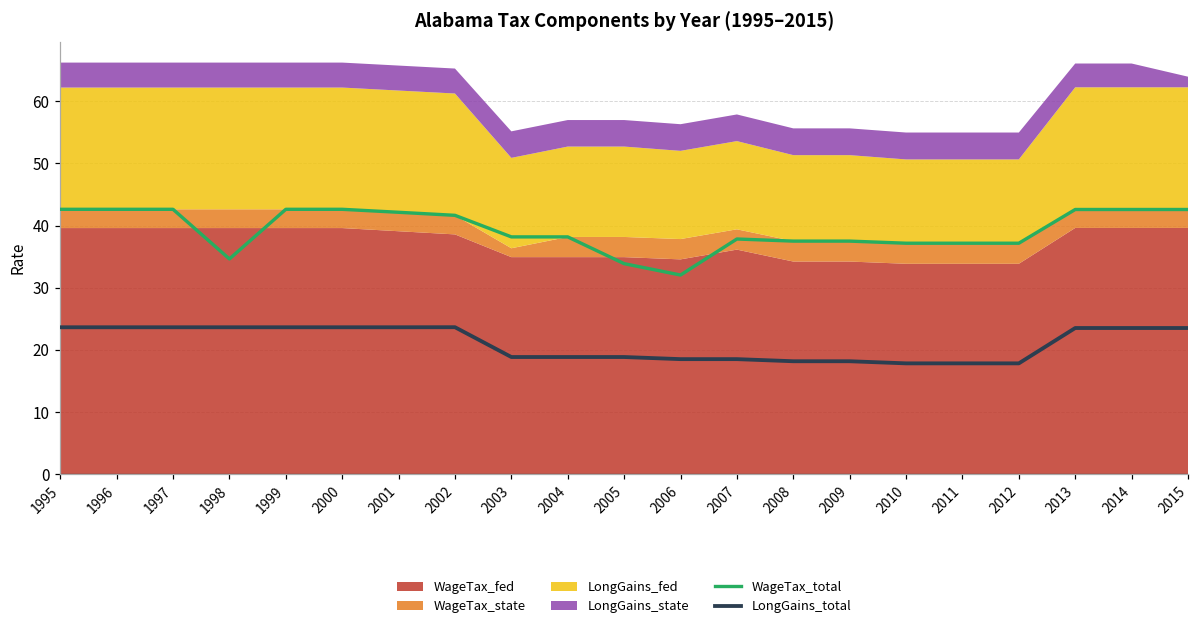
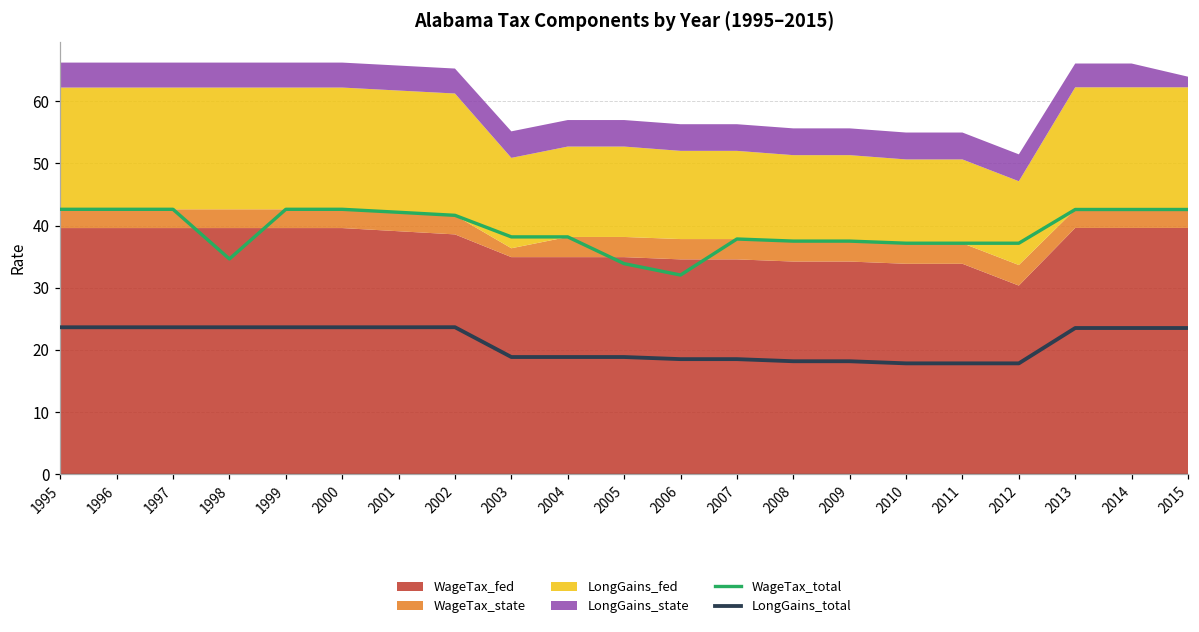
WageTax_fed, 2007: 36 -> 35
WageTax_fed, 2012: 34 -> 30
